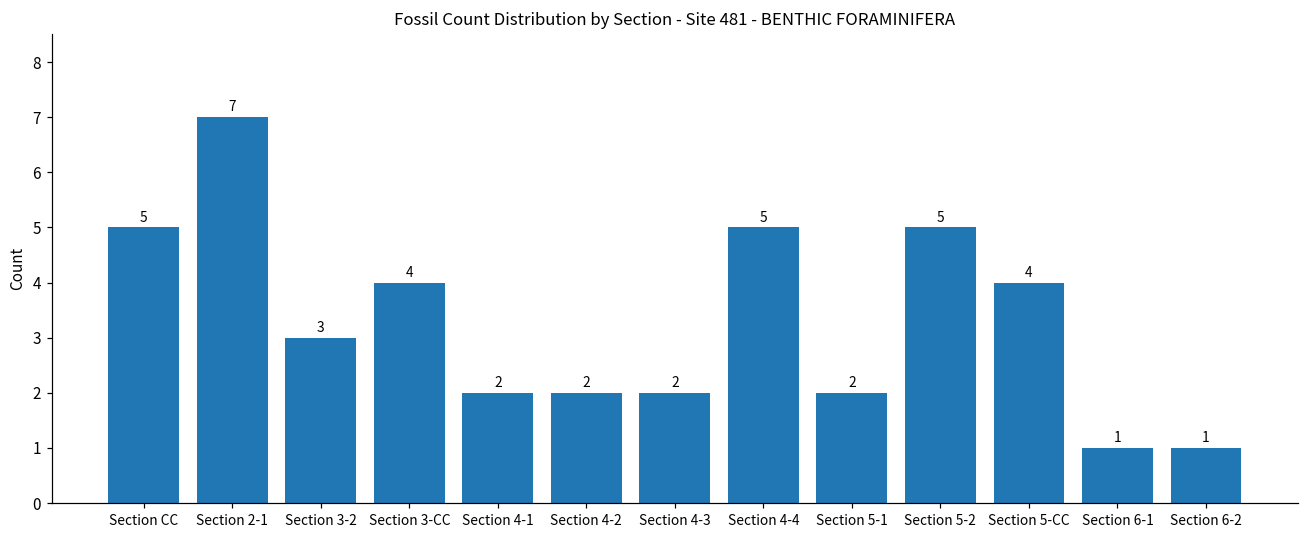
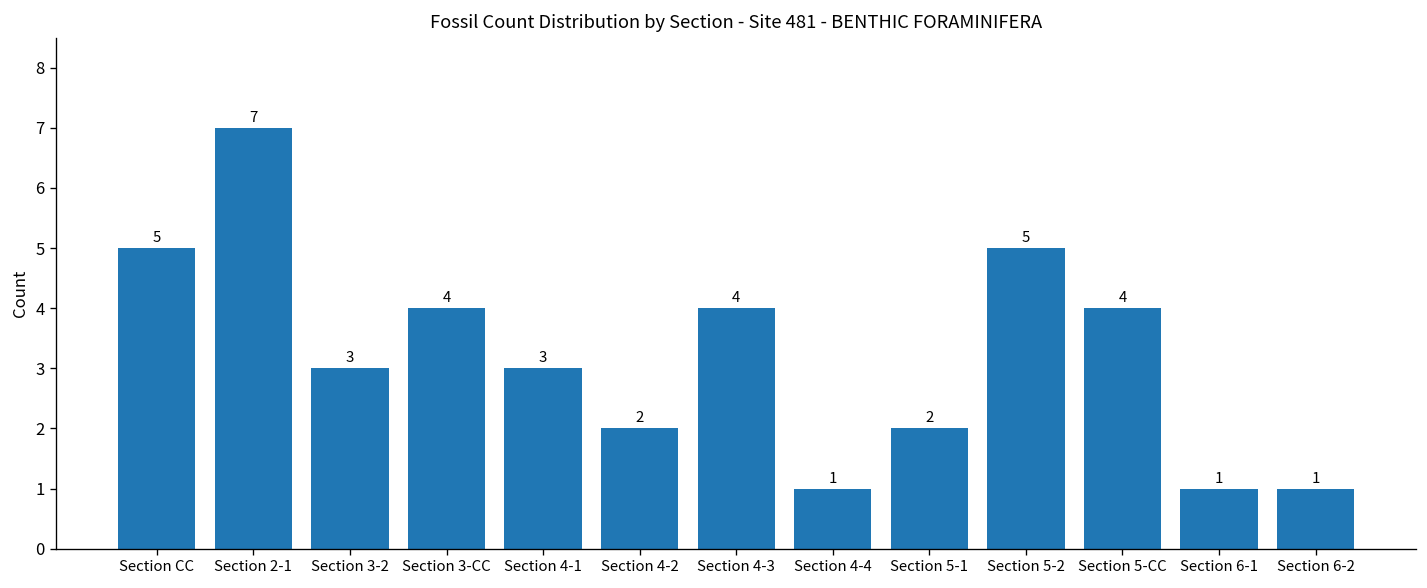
Section 4-1: 2 -> 3
Section 4-3: 2 -> 4
Section 4-4: 5 -> 1
